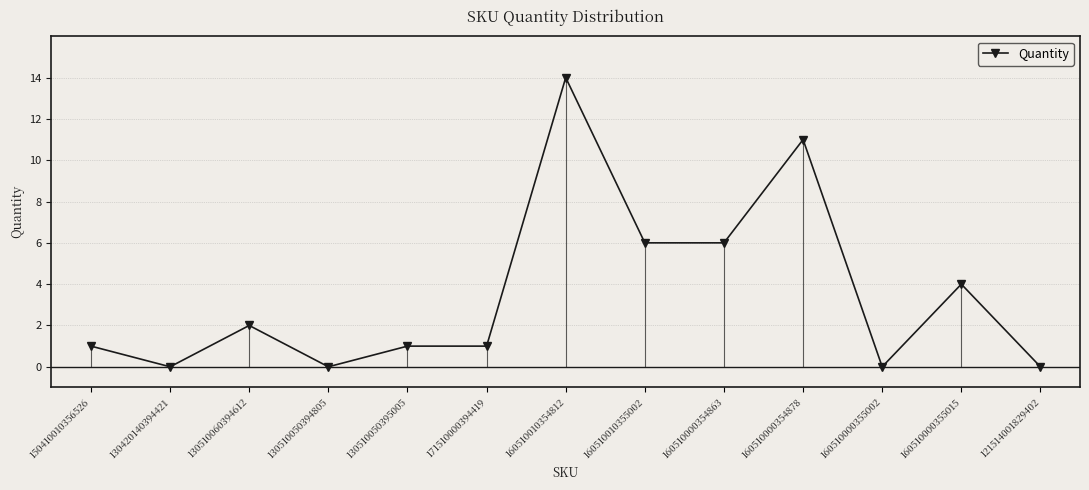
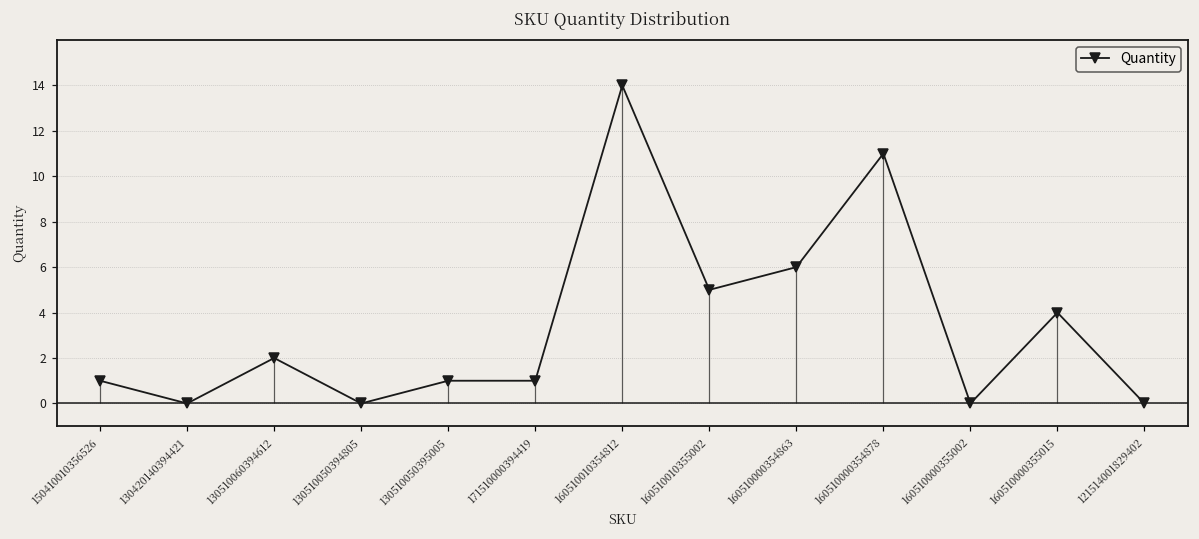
160510010355002: 6 -> 5
